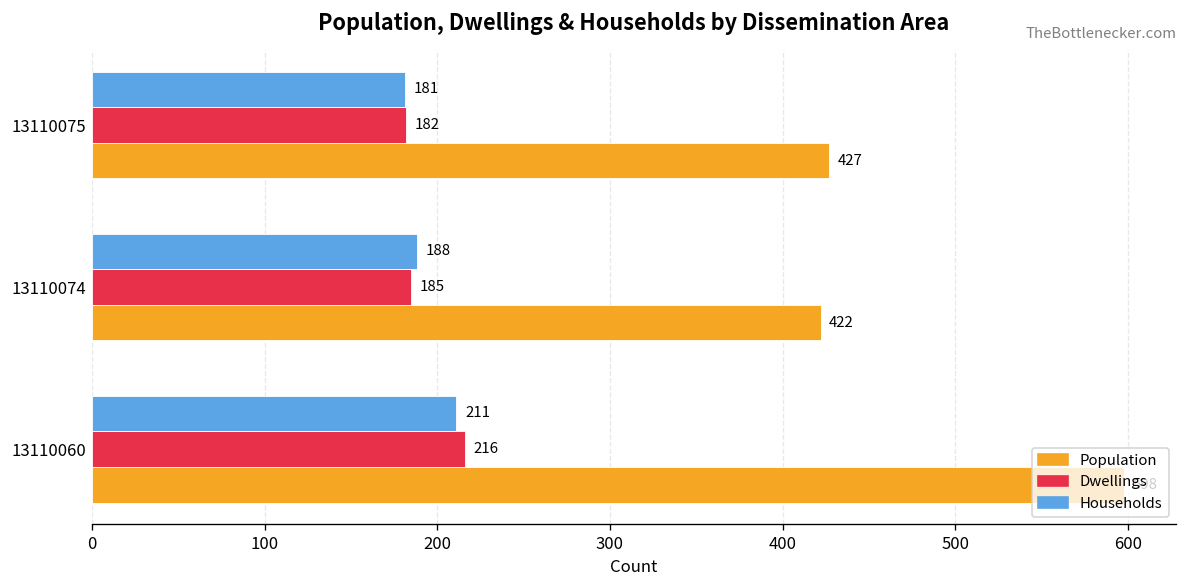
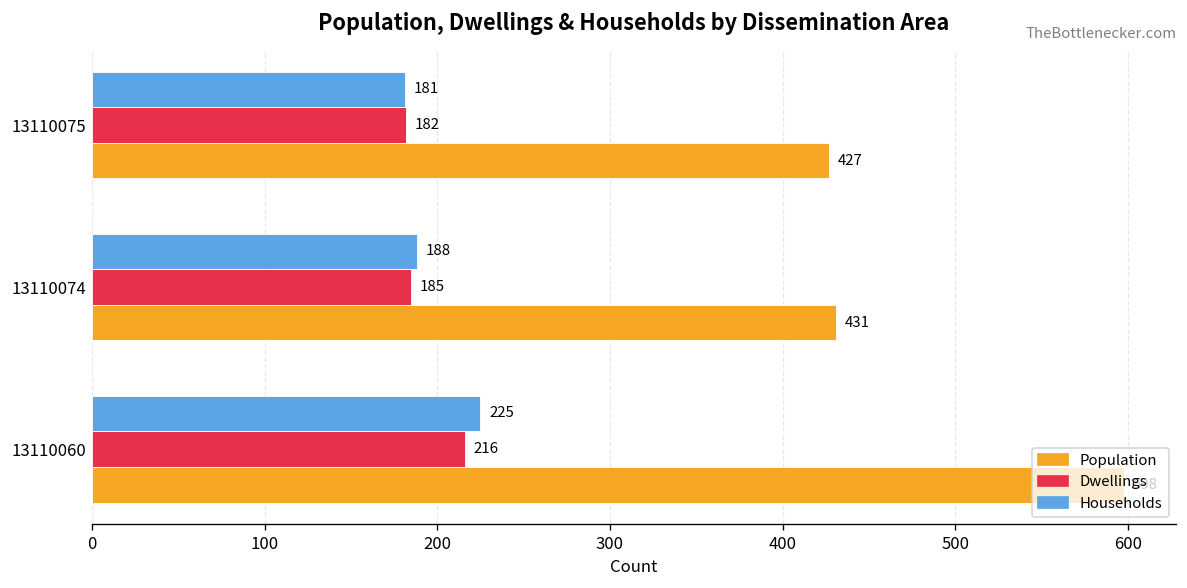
Population, 13110074: 422 -> 431
Households, 13110060: 211 -> 225
